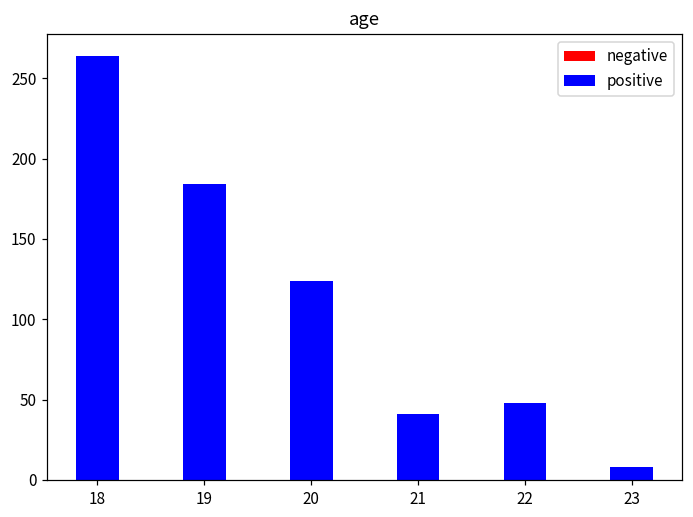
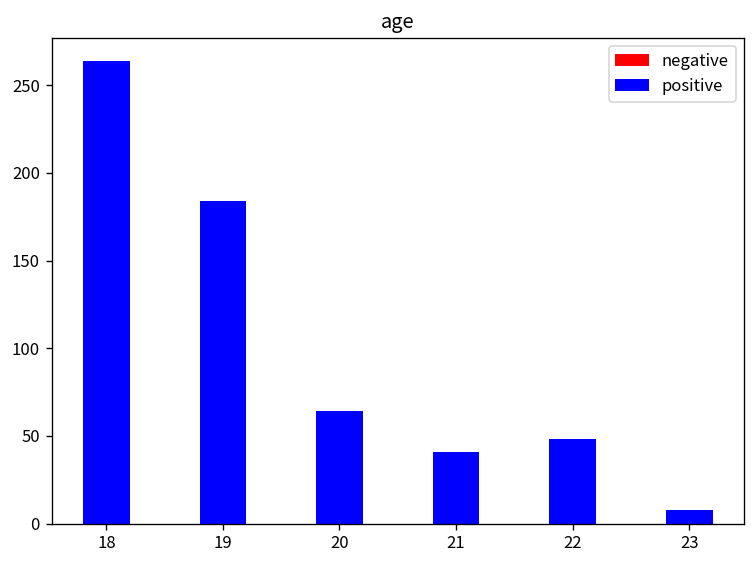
positive, 20: 124 -> 64
